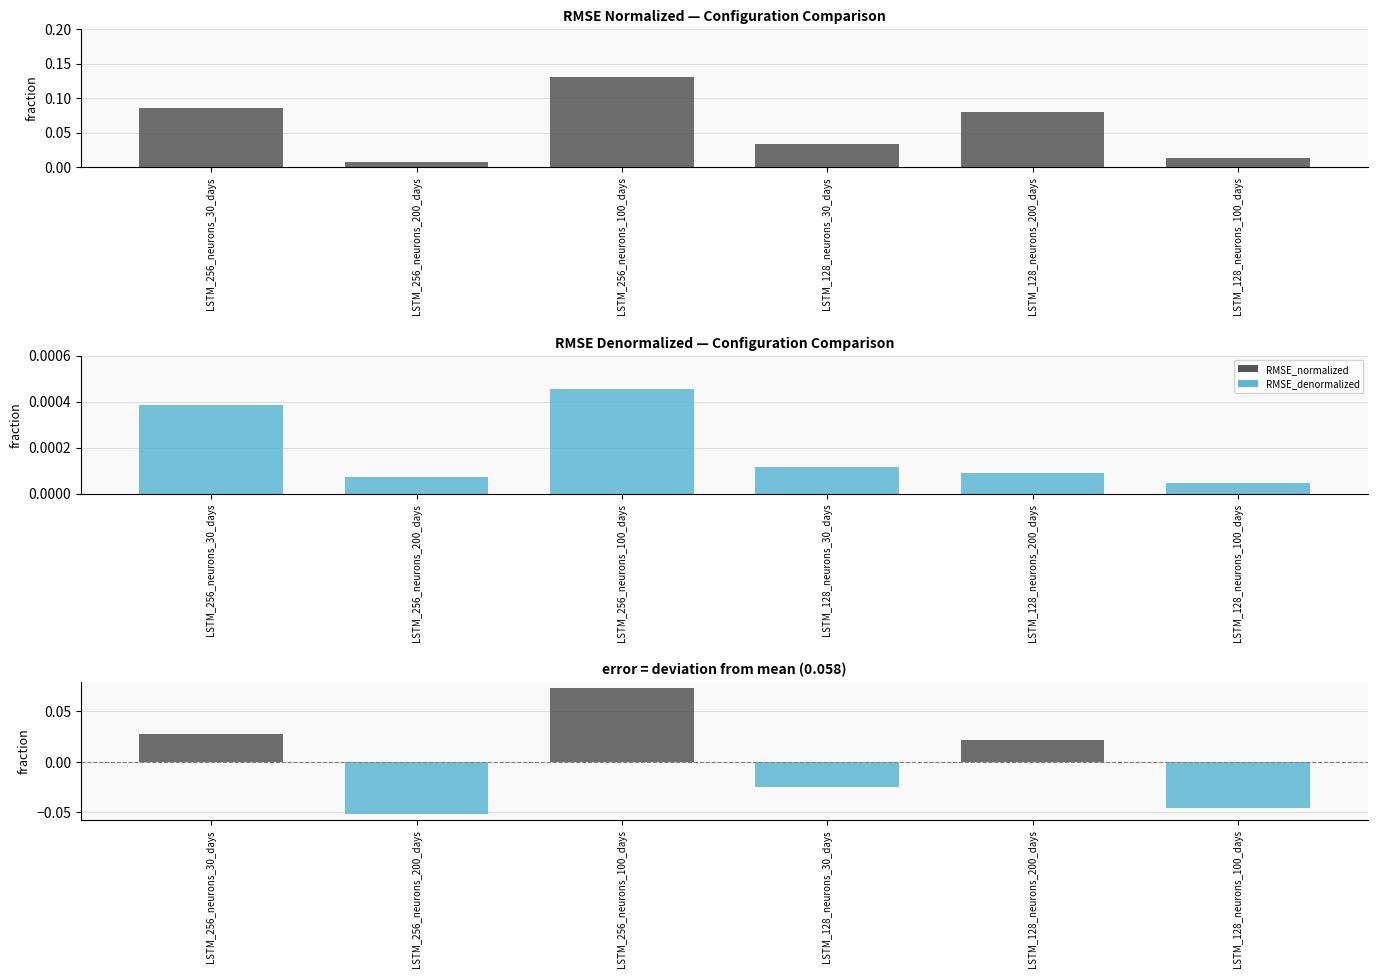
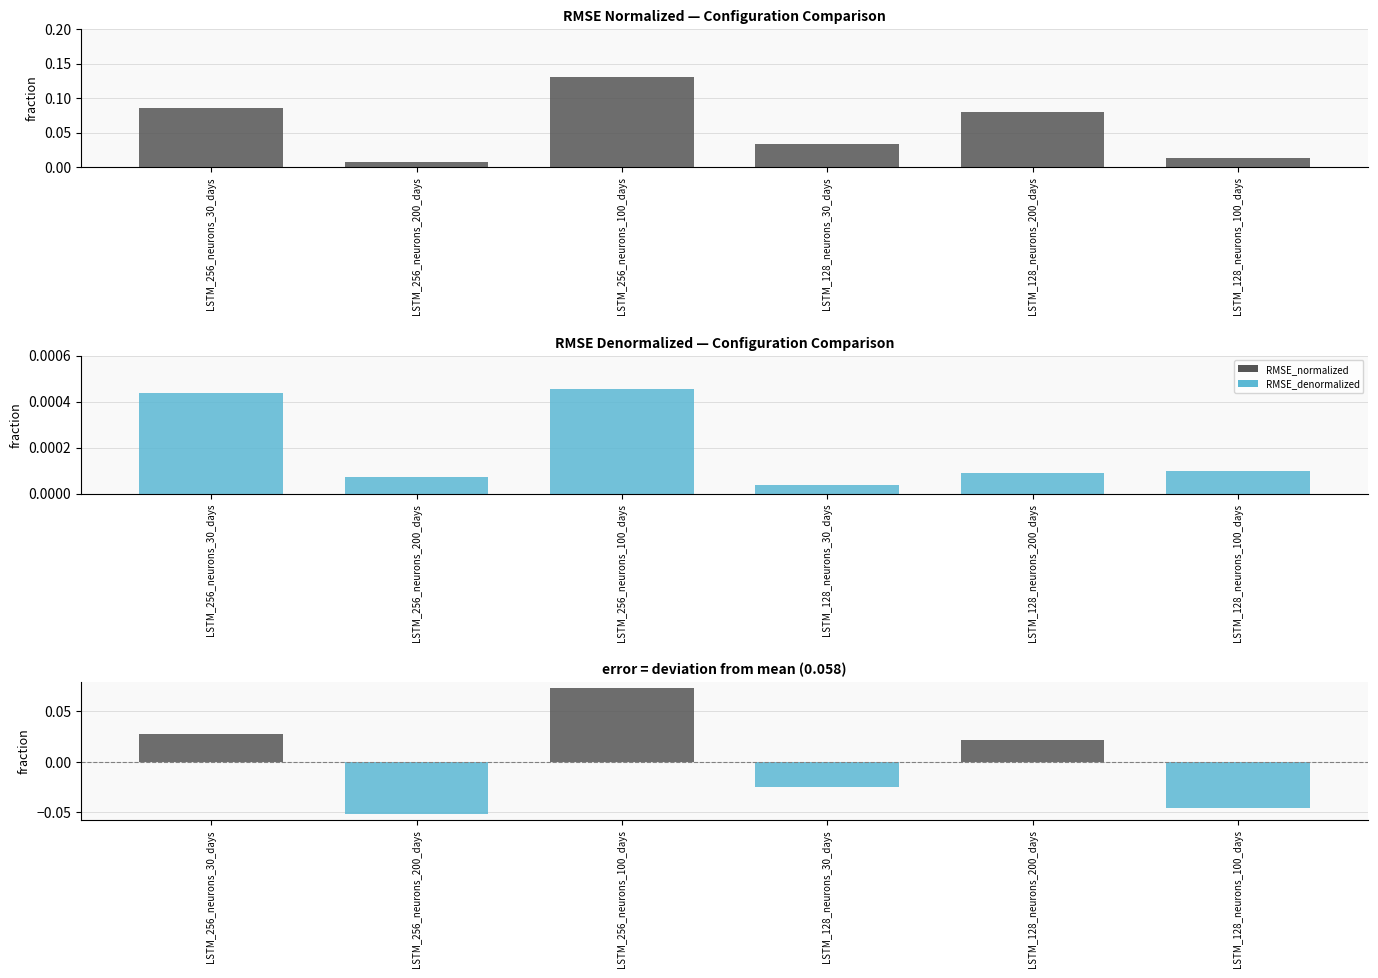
RMSE Denormalized — Configuration Comparison, LSTM_256_neurons_30_days: 0.00038 -> 0.00044
RMSE Denormalized — Configuration Comparison, LSTM_128_neurons_30_days: 0.00011 -> 0.00004
RMSE Denormalized — Configuration Comparison, LSTM_128_neurons_100_days: 0.00005 -> 0.00010
